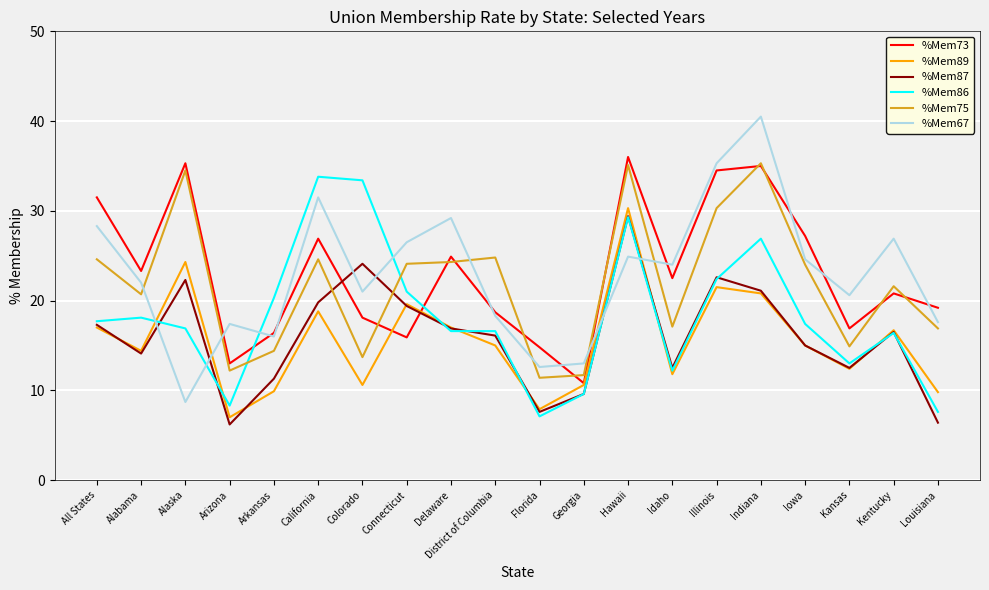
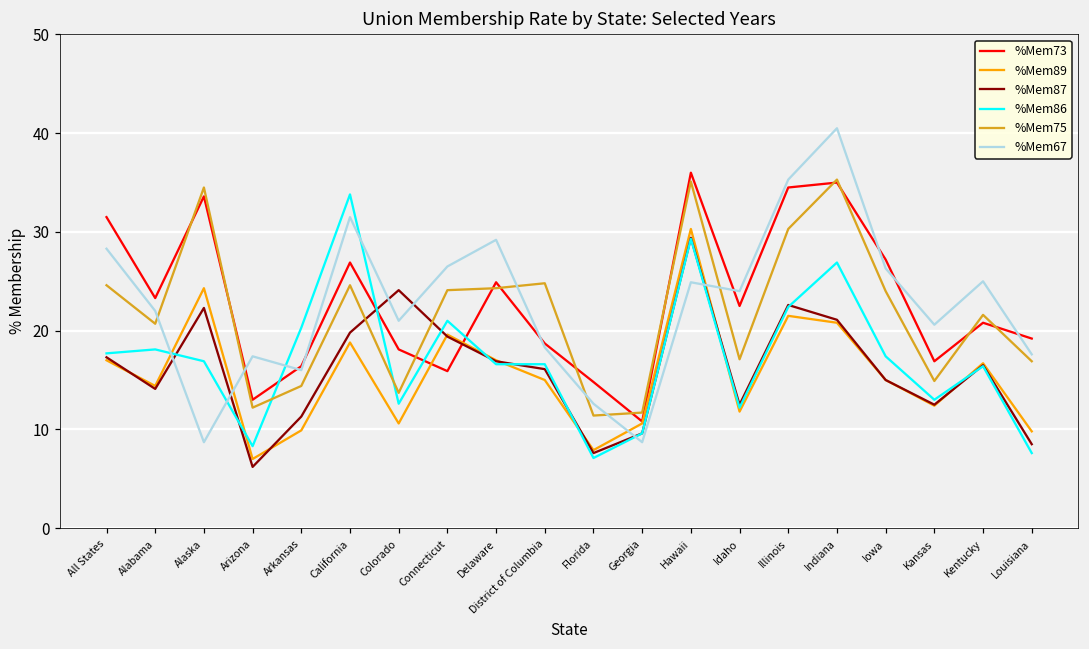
%Mem73, Alaska: 35 -> 34
%Mem86, Colorado: 33 -> 13
%Mem67, Georgia: 13 -> 9
%Mem67, Iowa: 25 -> 26
%Mem67, Kentucky: 27 -> 25
%Mem87, Louisiana: 6 -> 9
